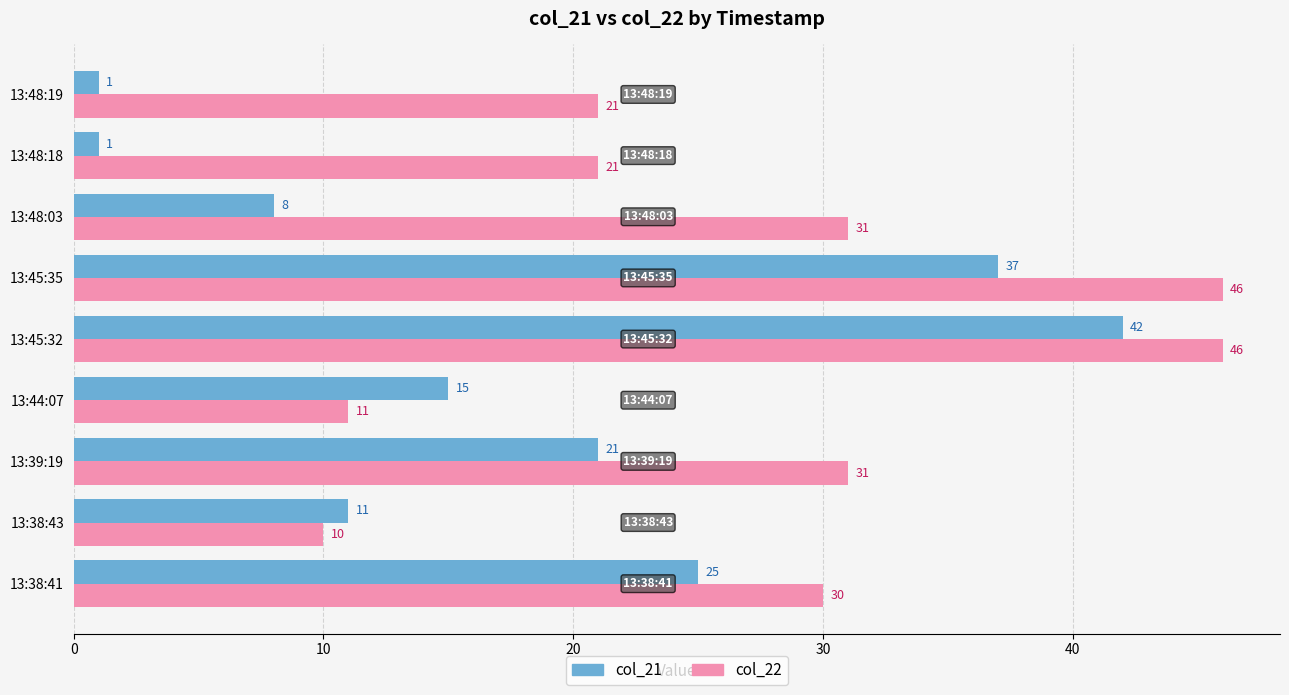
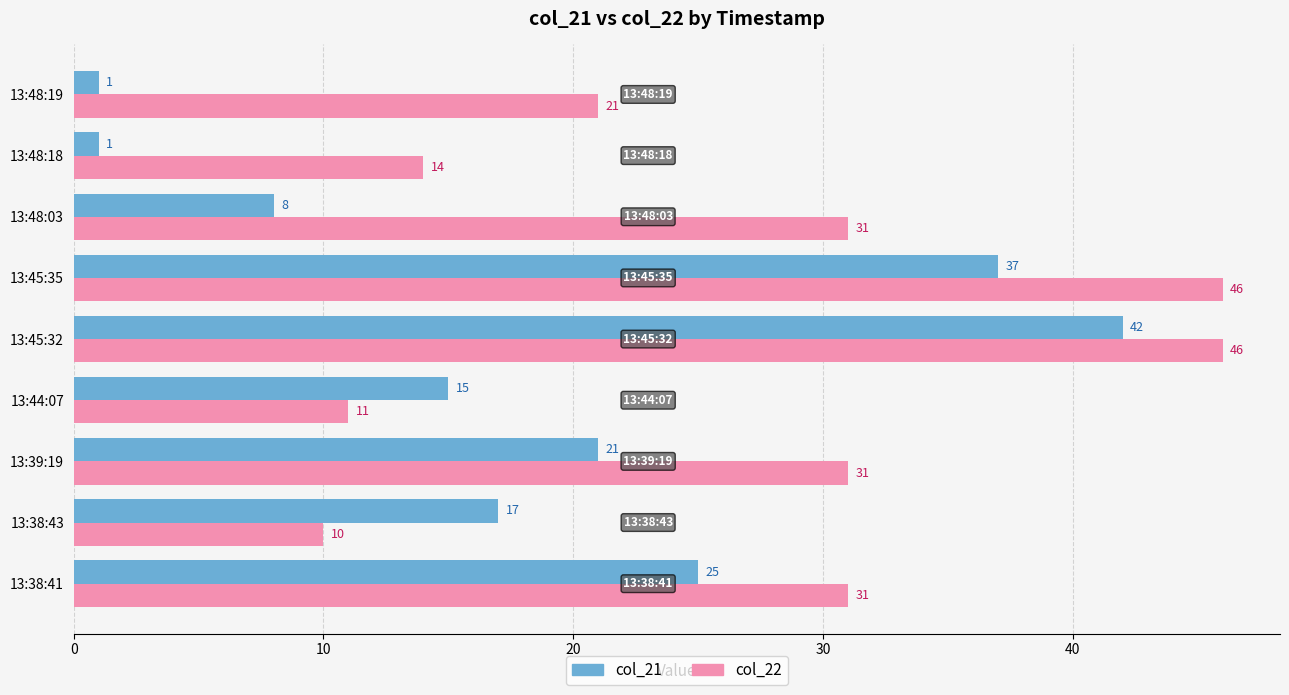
col_22, 13:48:18: 21 -> 14
col_21, 13:38:43: 11 -> 17
col_22, 13:38:41: 30 -> 31
